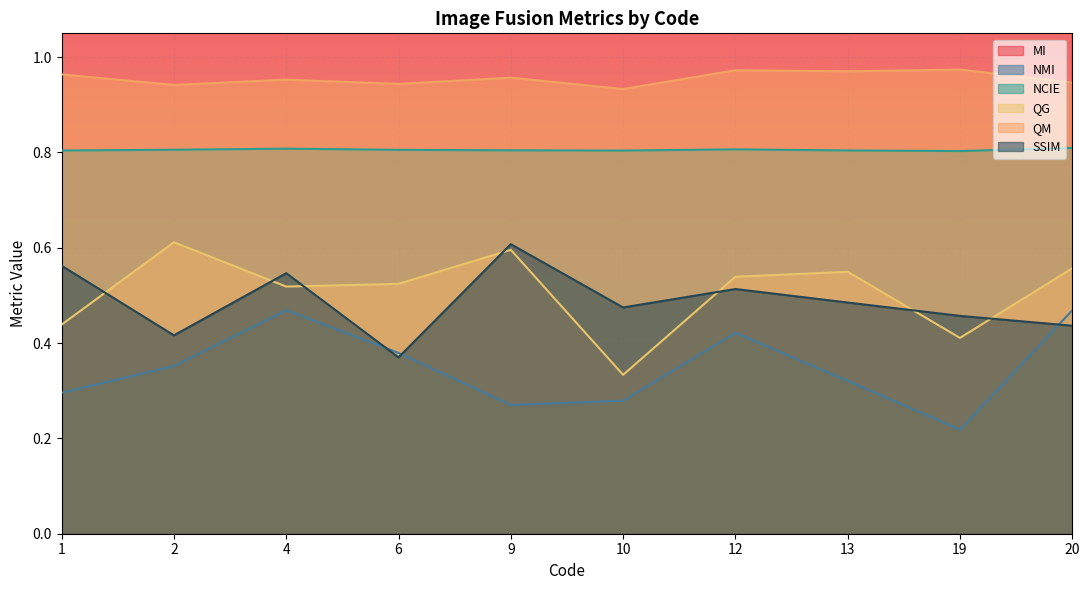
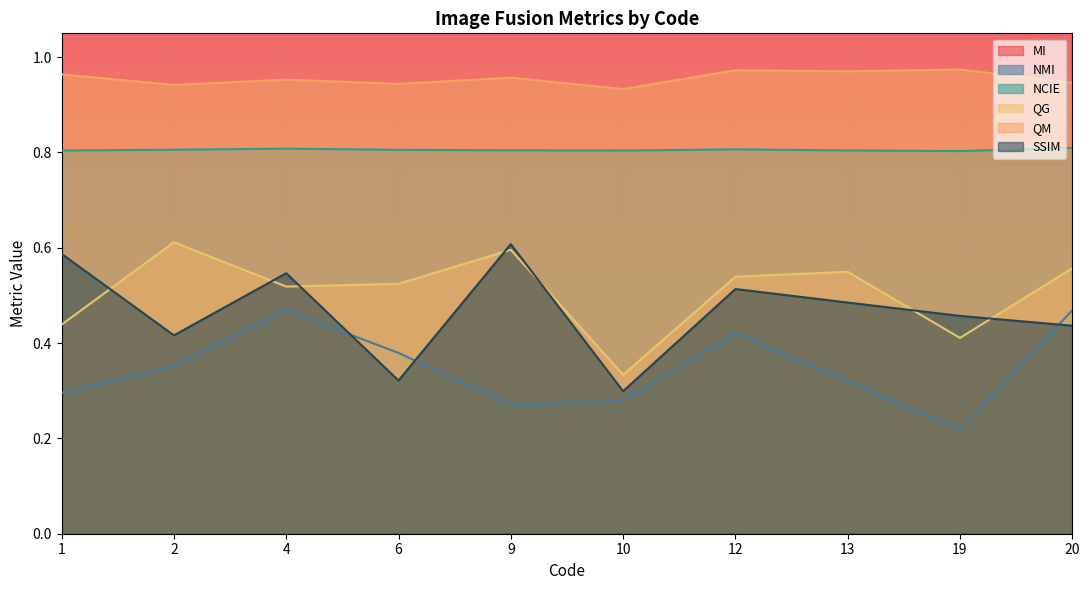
SSIM, 1: 0.56 -> 0.59
SSIM, 6: 0.37 -> 0.32
SSIM, 10: 0.47 -> 0.30
